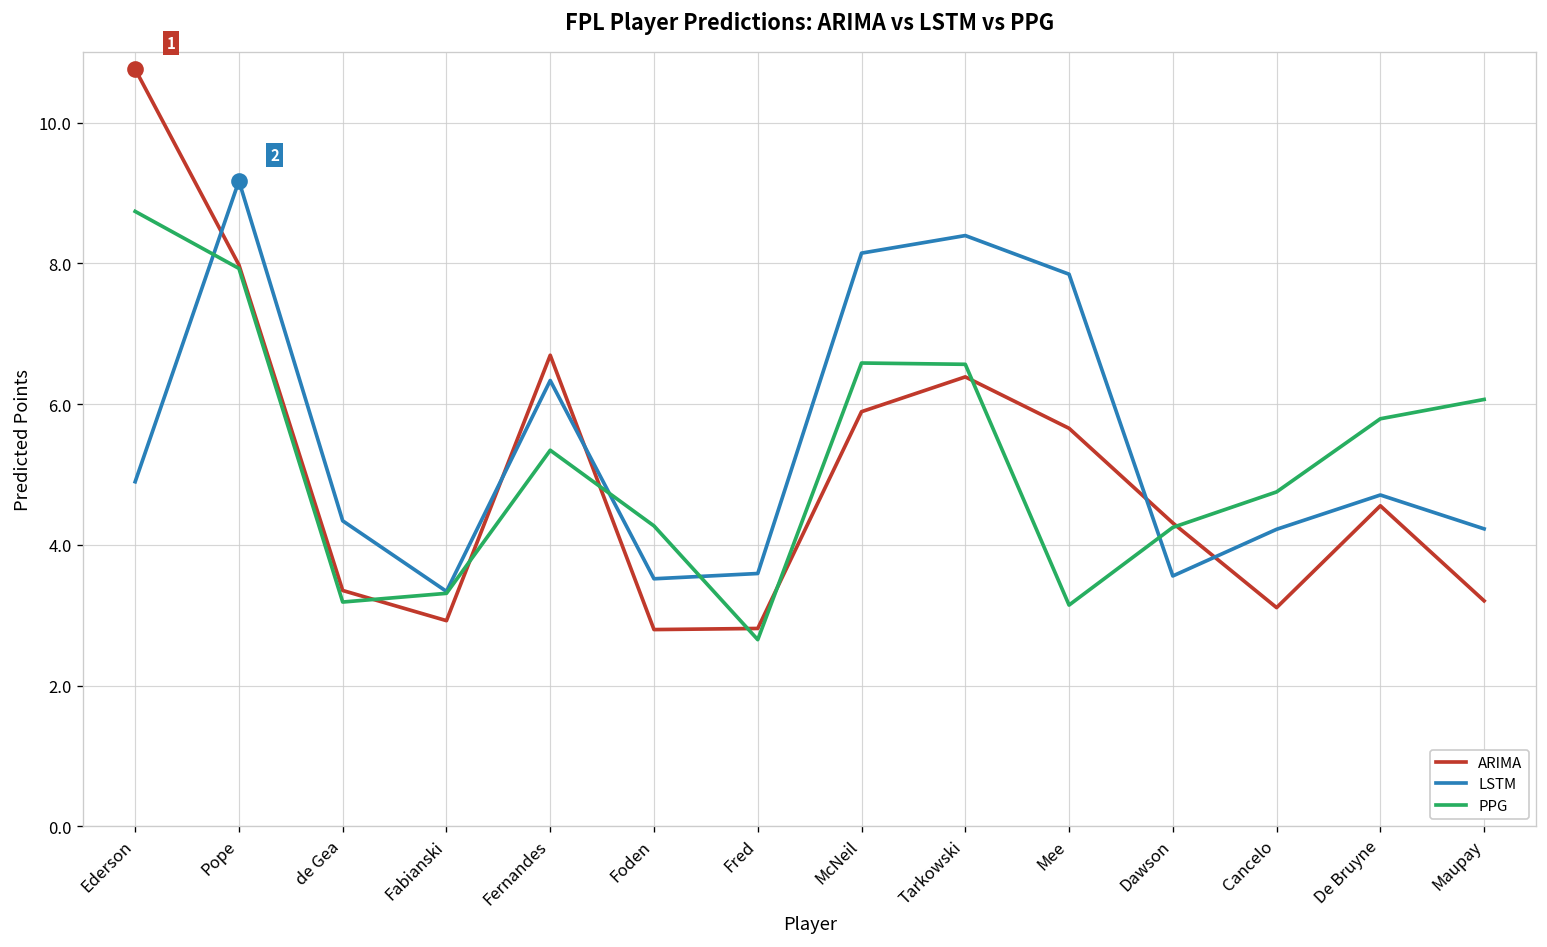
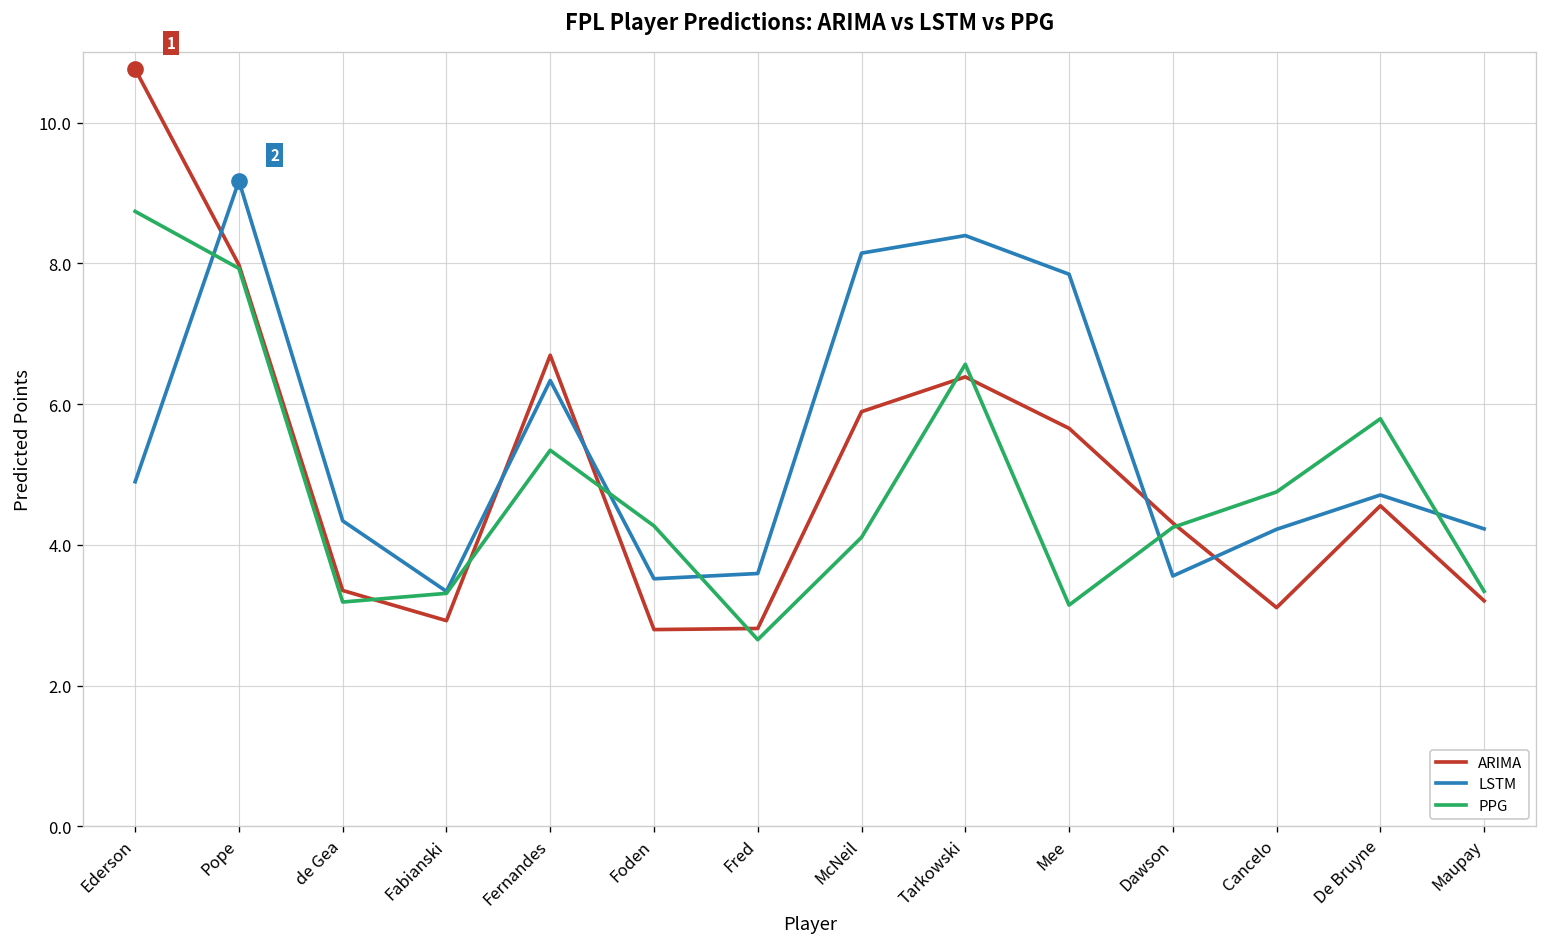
PPG, McNeil: 6.6 -> 4.1
PPG, Maupay: 6.1 -> 3.3
